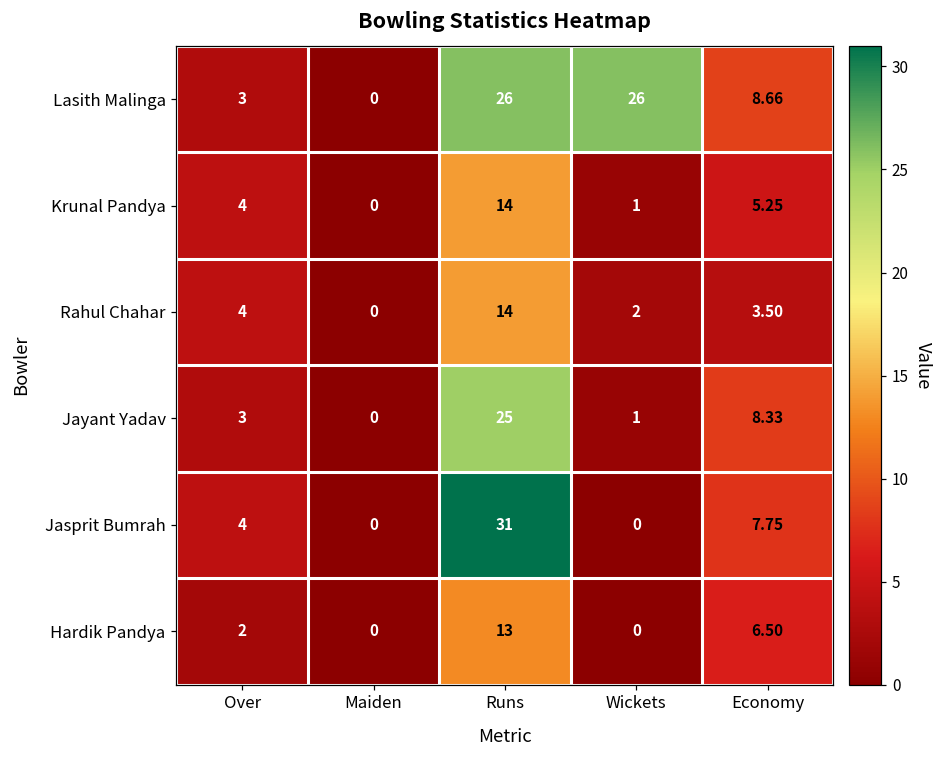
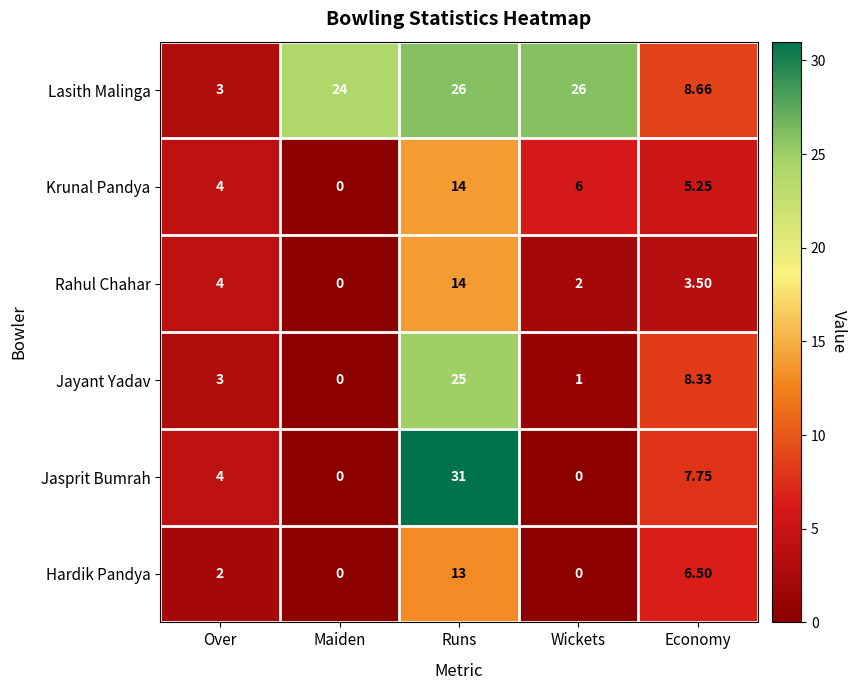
Lasith Malinga, Maiden: 0 -> 24
Krunal Pandya, Wickets: 1 -> 6
